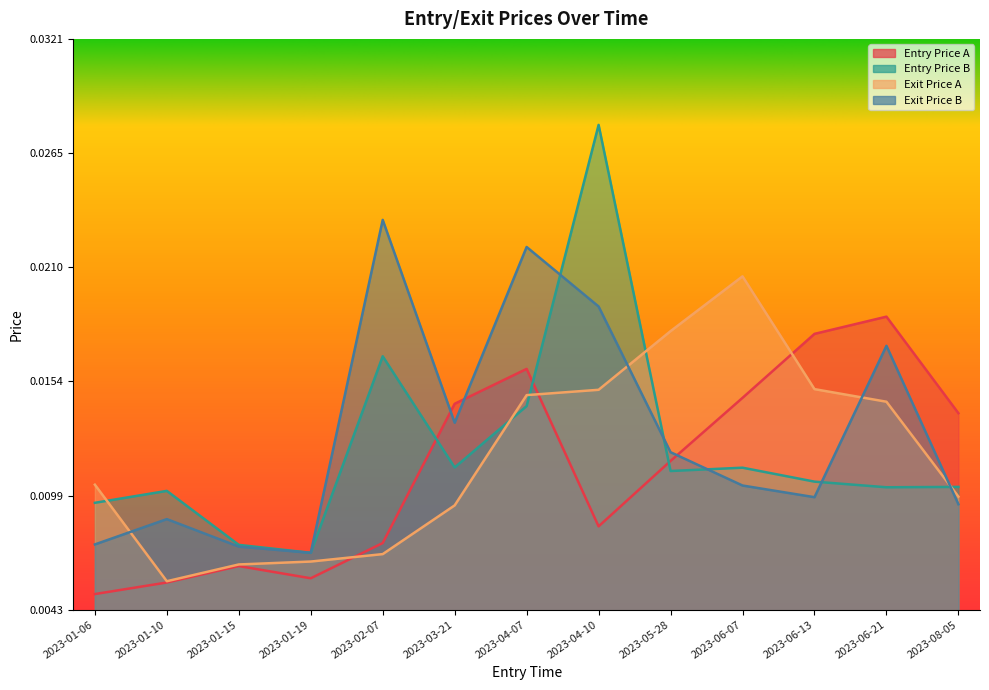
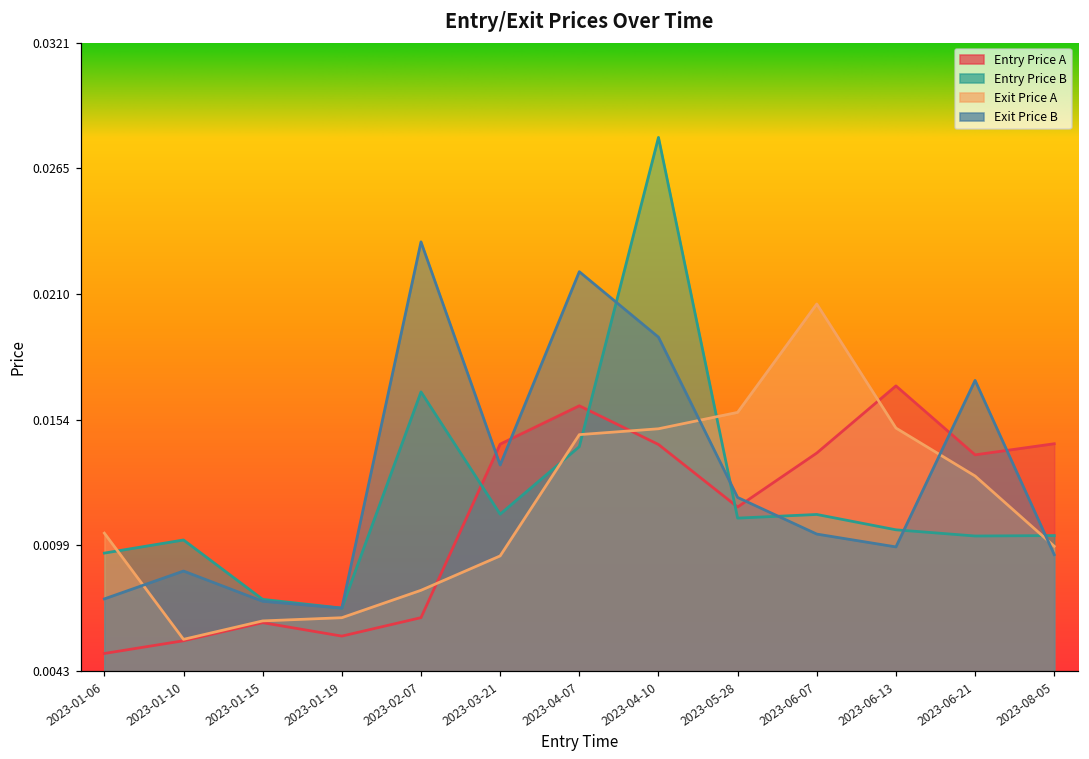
Entry Price A, 2023-02-07: 0.0075 -> 0.0067
Exit Price A, 2023-02-07: 0.0070 -> 0.0079
Entry Price A, 2023-04-10: 0.0084 -> 0.0143
Exit Price A, 2023-05-28: 0.0179 -> 0.0157
Entry Price A, 2023-06-07: 0.0146 -> 0.0139
Entry Price A, 2023-06-13: 0.0177 -> 0.0169
Entry Price A, 2023-06-21: 0.0186 -> 0.0138
Exit Price A, 2023-06-21: 0.0144 -> 0.0129
Entry Price A, 2023-08-05: 0.0139 -> 0.0143
